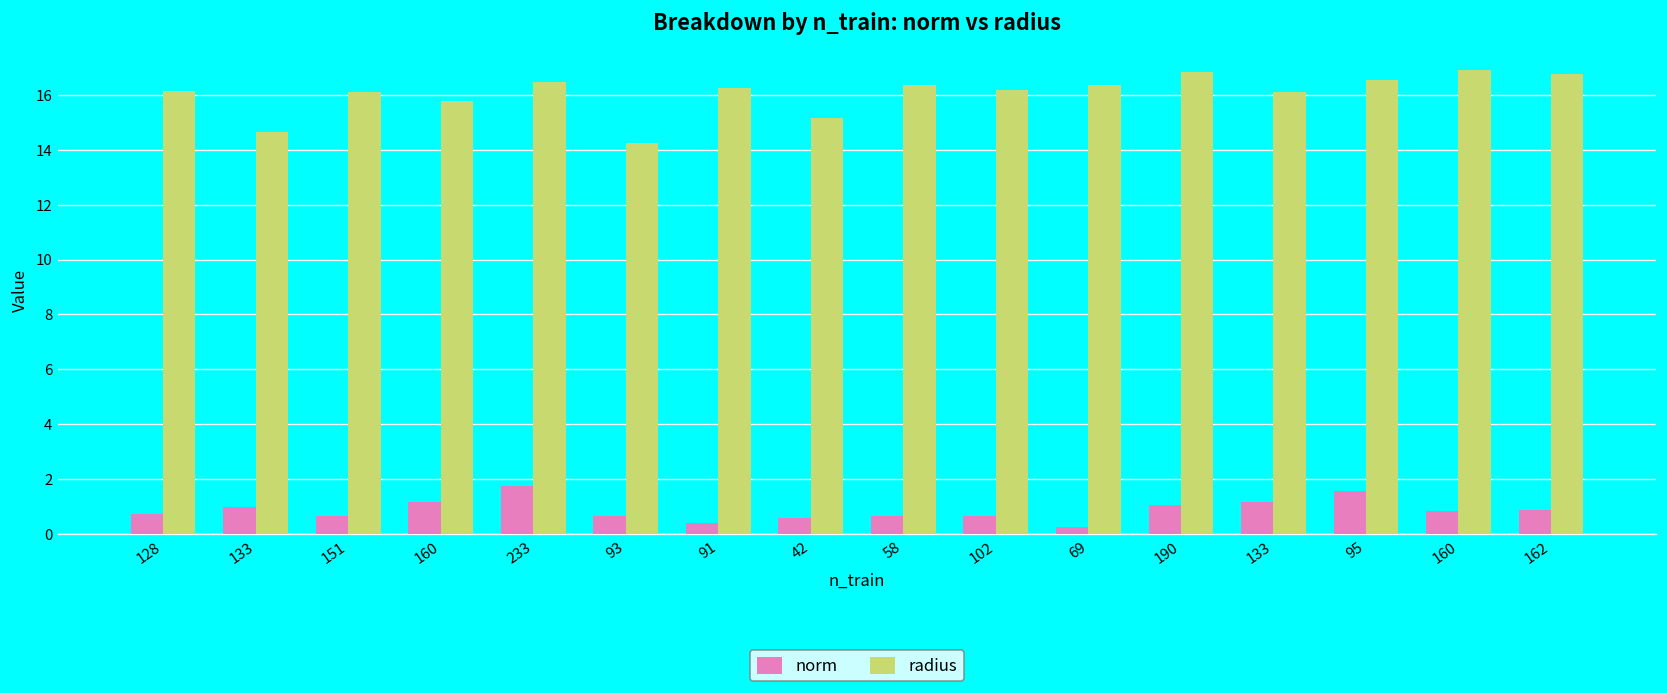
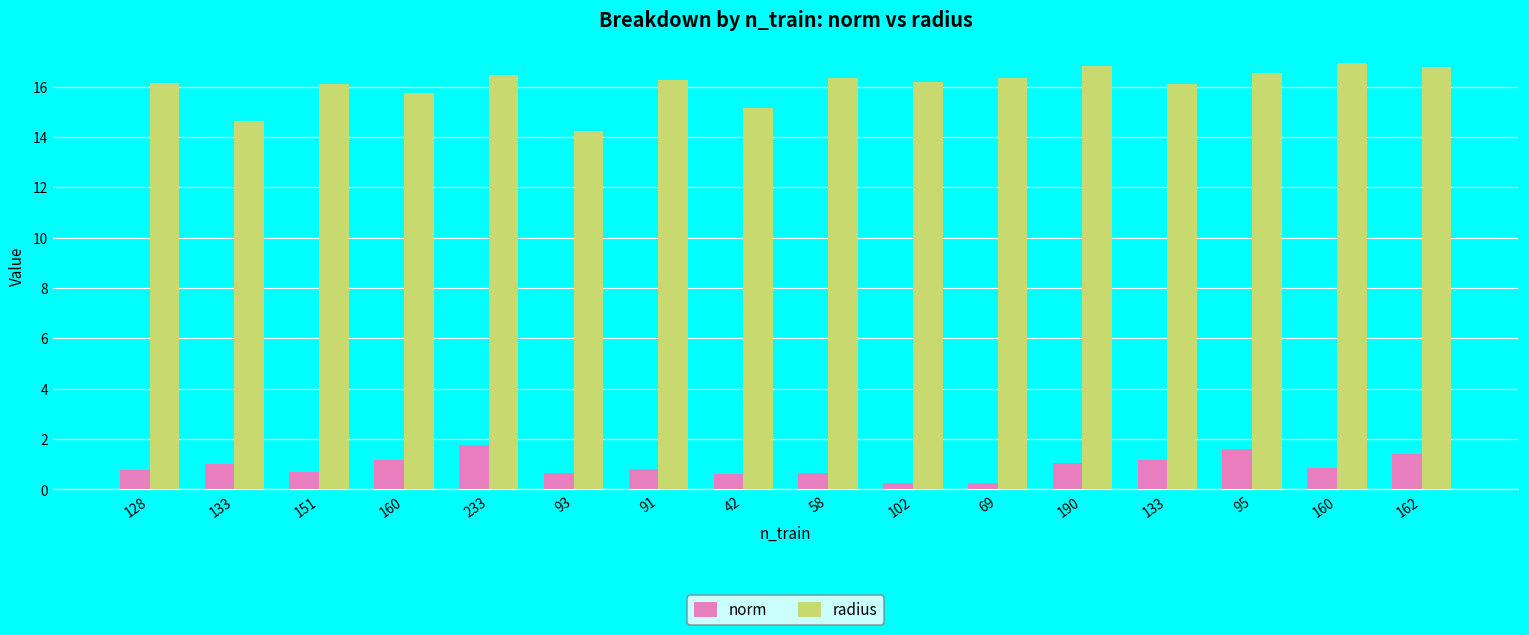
norm, 91: 0.4 -> 0.8
norm, 102: 0.7 -> 0.2
norm, 162: 0.9 -> 1.4
